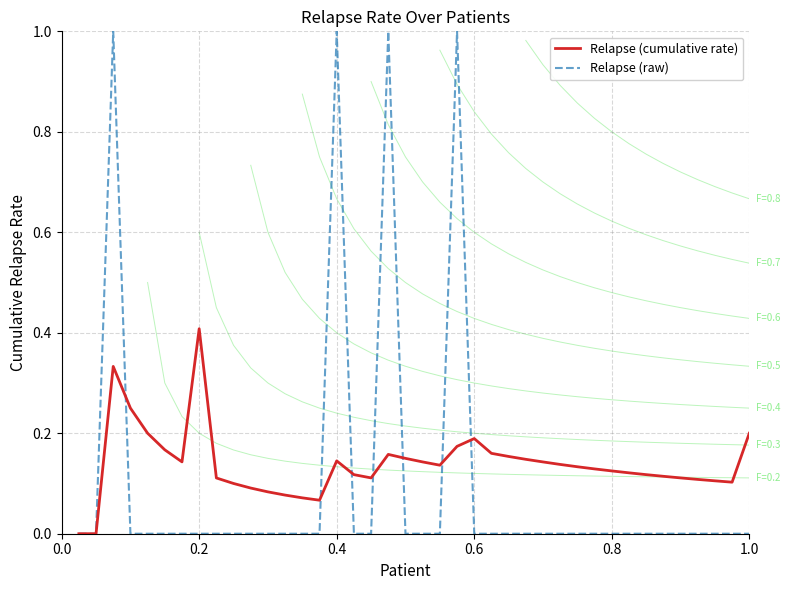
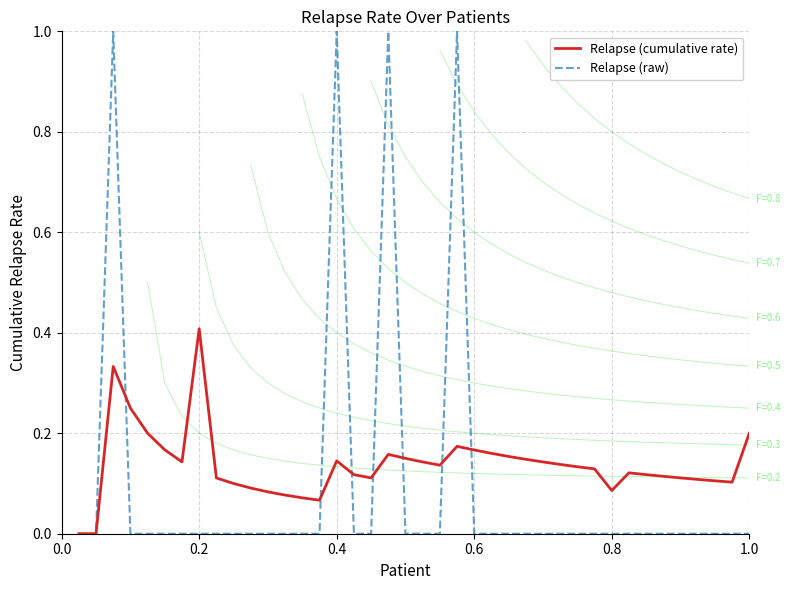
Relapse (cumulative rate), 0.6: 0.19 -> 0.17
Relapse (cumulative rate), 0.8: 0.13 -> 0.09
